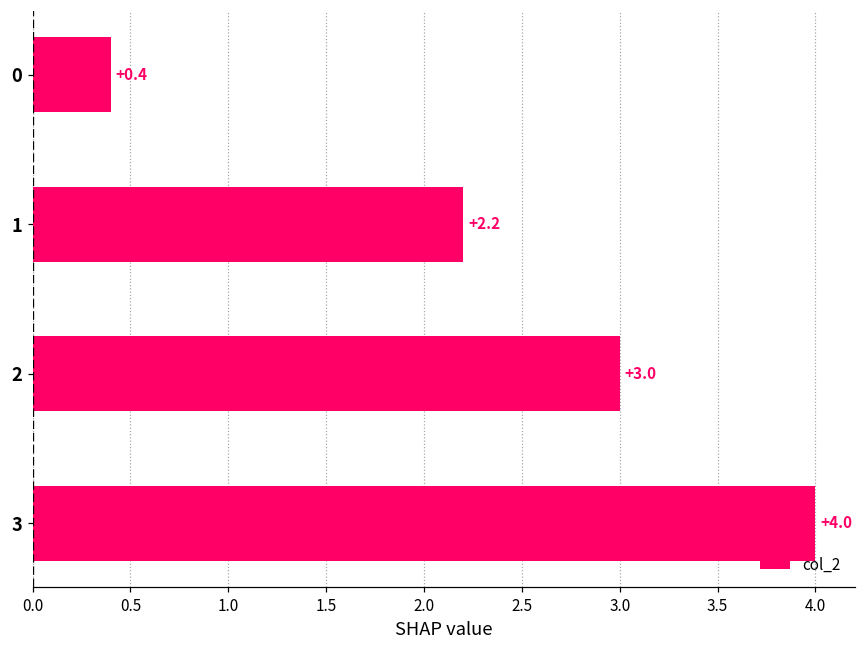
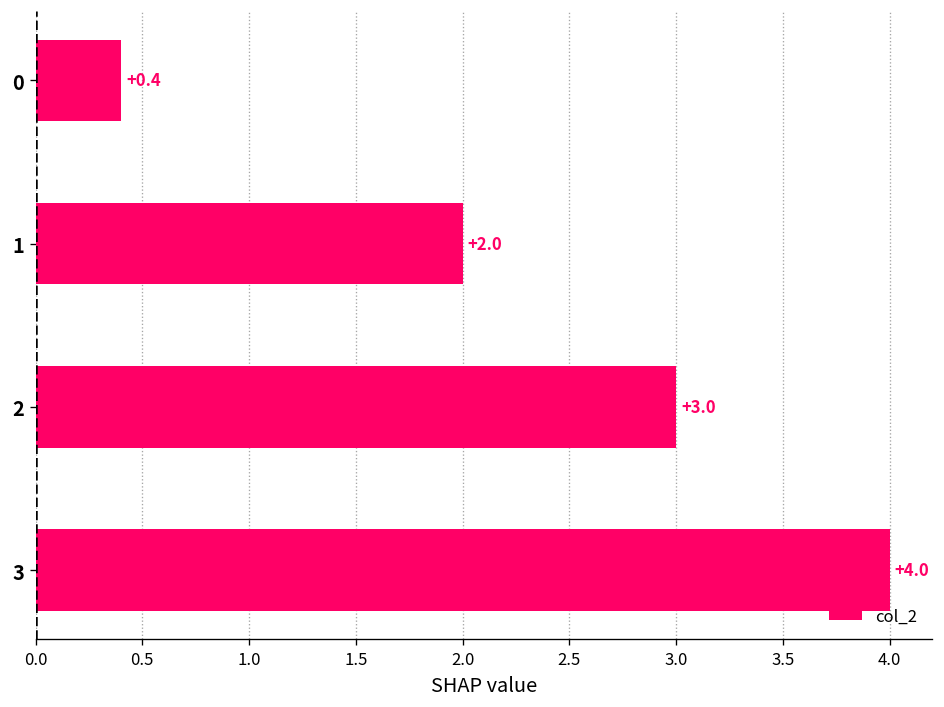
1: +2.2 -> +2.0
